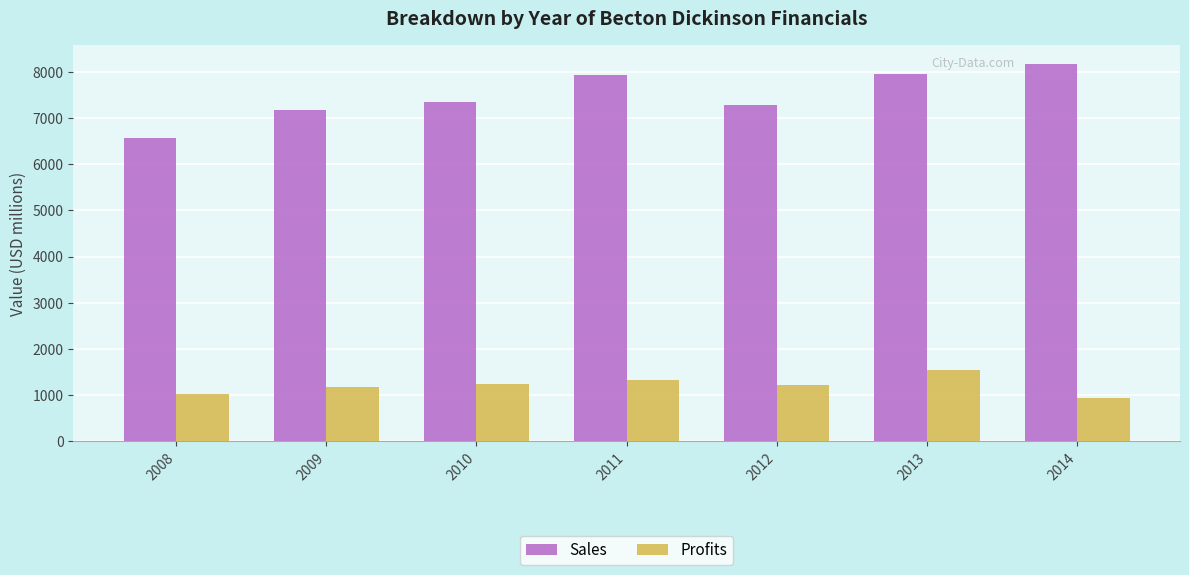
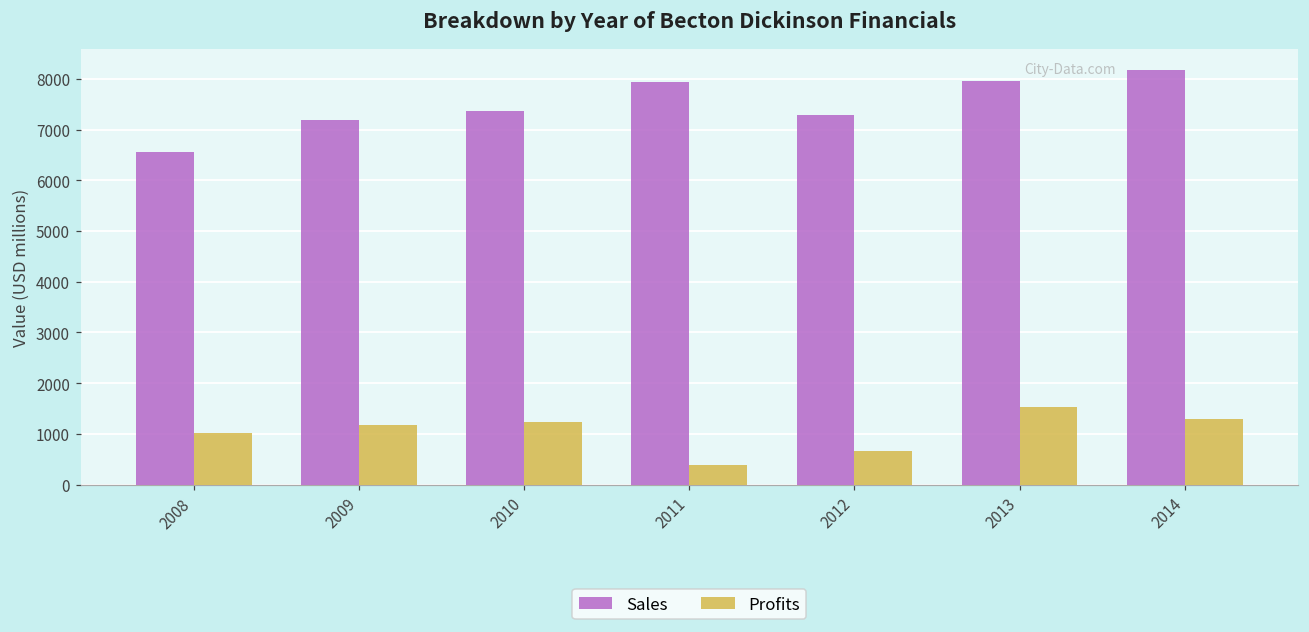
Profits, 2011: 1300 -> 400
Profits, 2012: 1200 -> 700
Profits, 2014: 900 -> 1300
